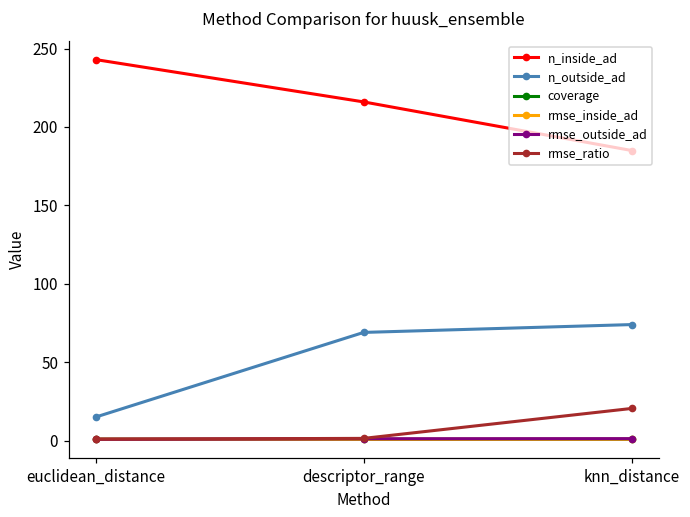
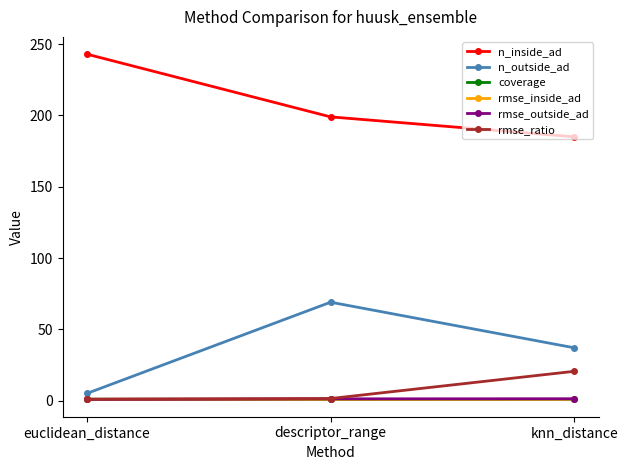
n_outside_ad, euclidean_distance: 15 -> 5
n_inside_ad, descriptor_range: 216 -> 199
n_outside_ad, knn_distance: 74 -> 37
